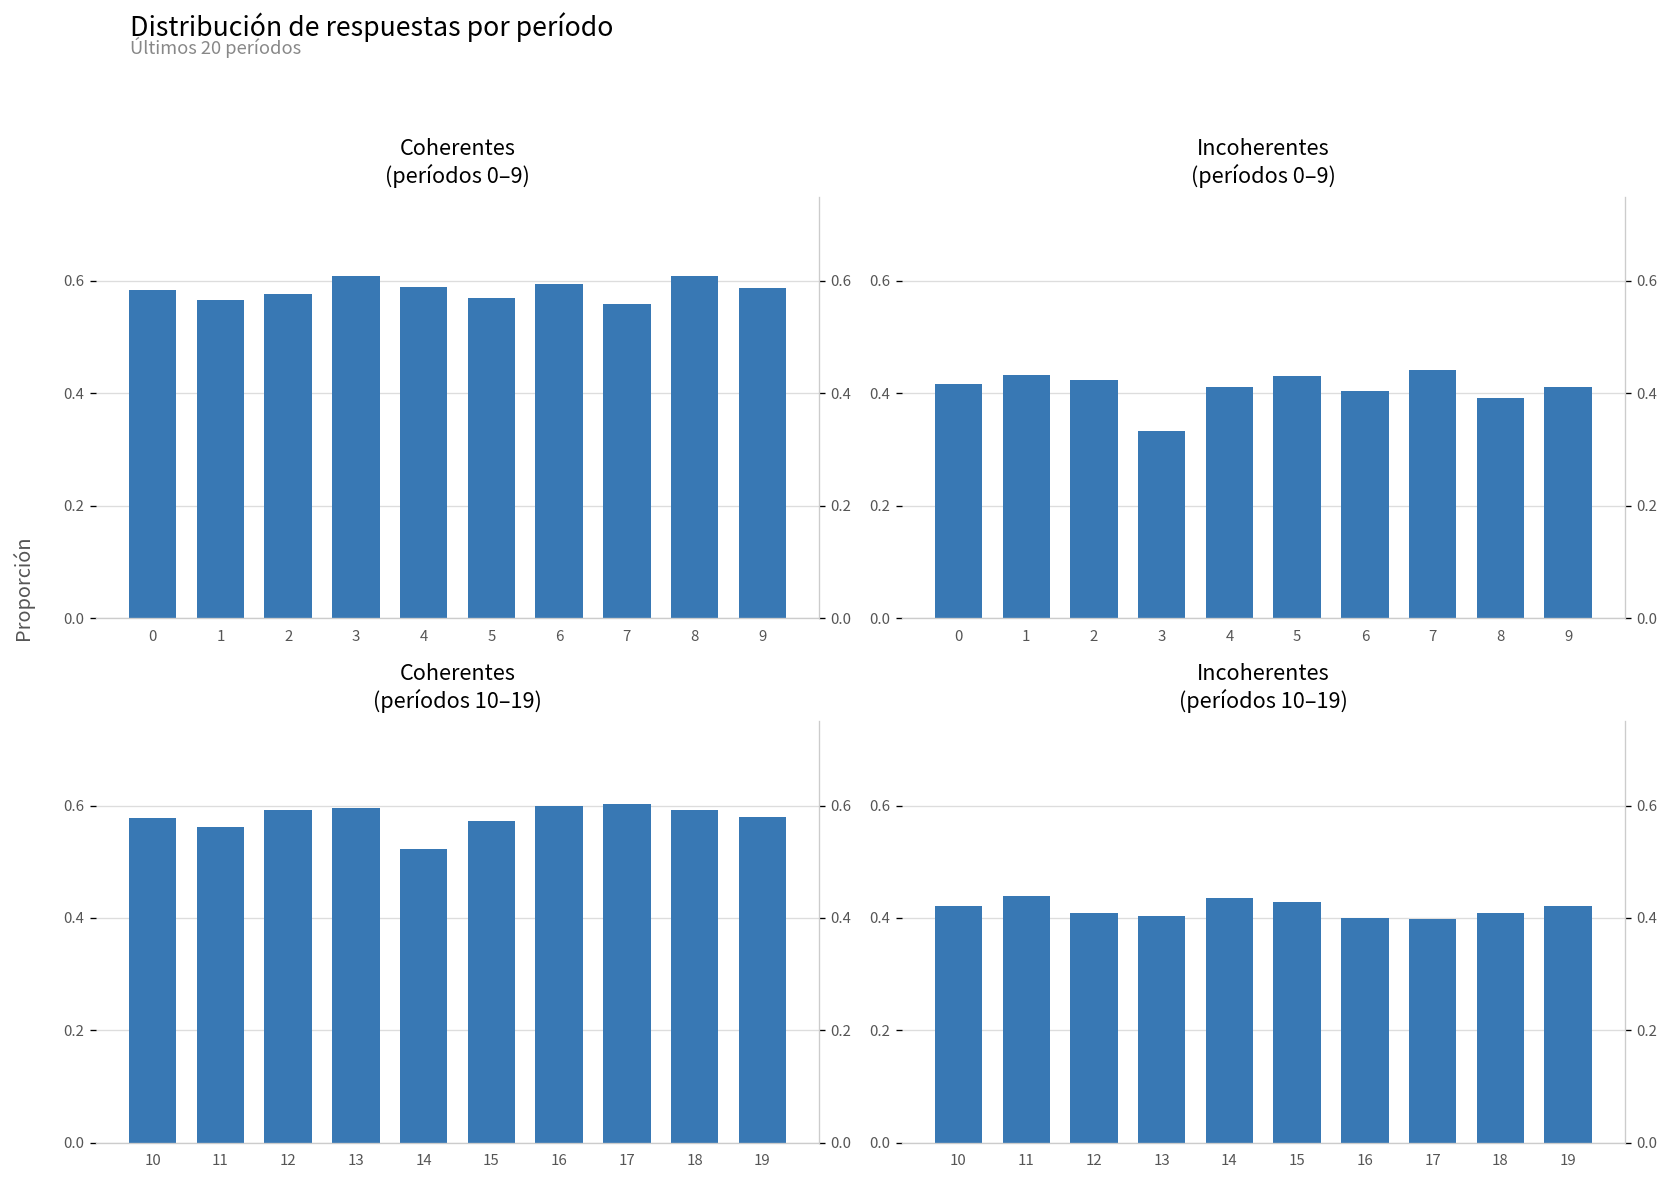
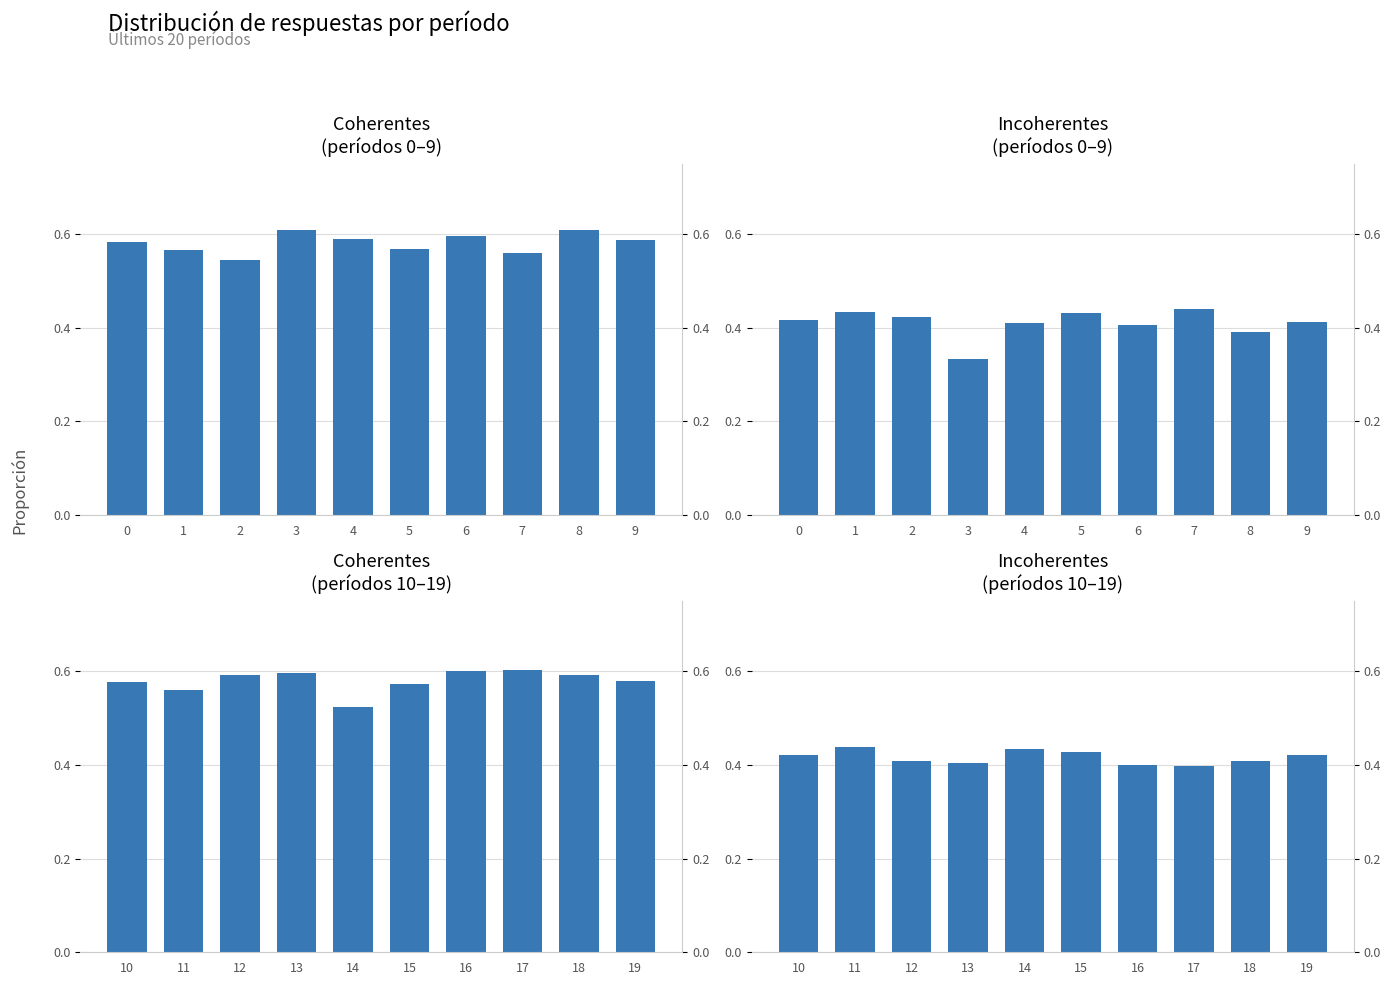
Coherentes (períodos 0–9), 2: 0.58 -> 0.55
